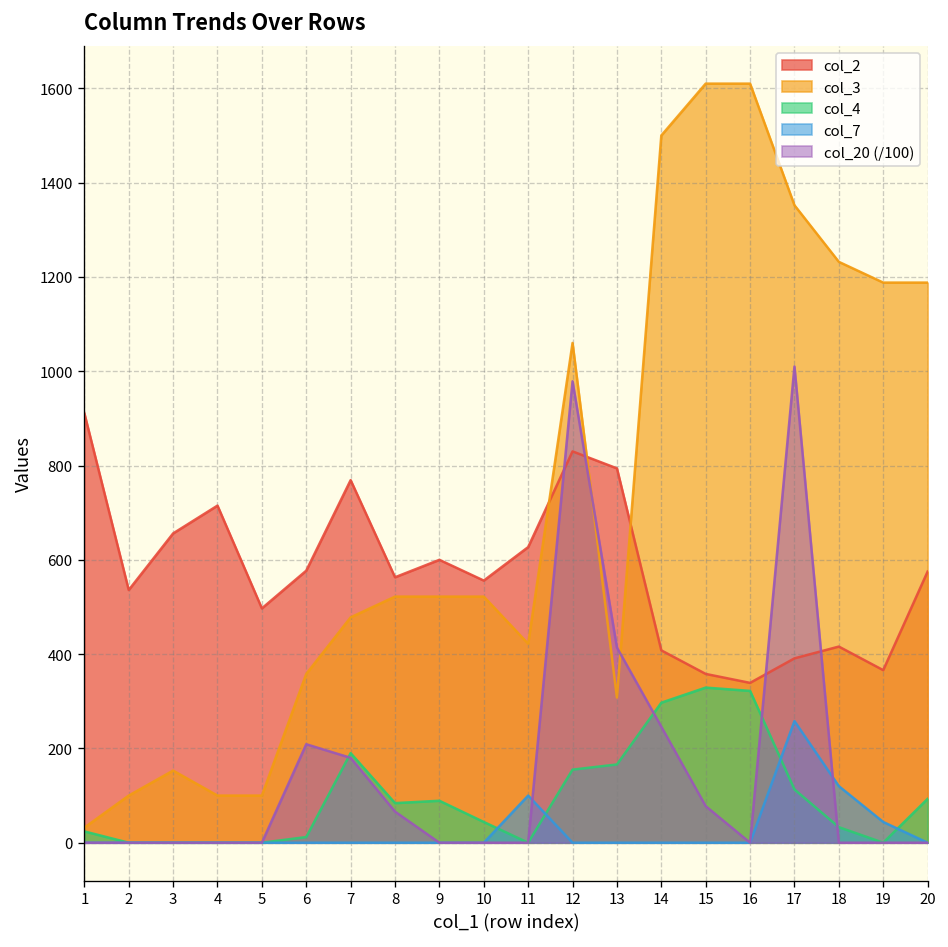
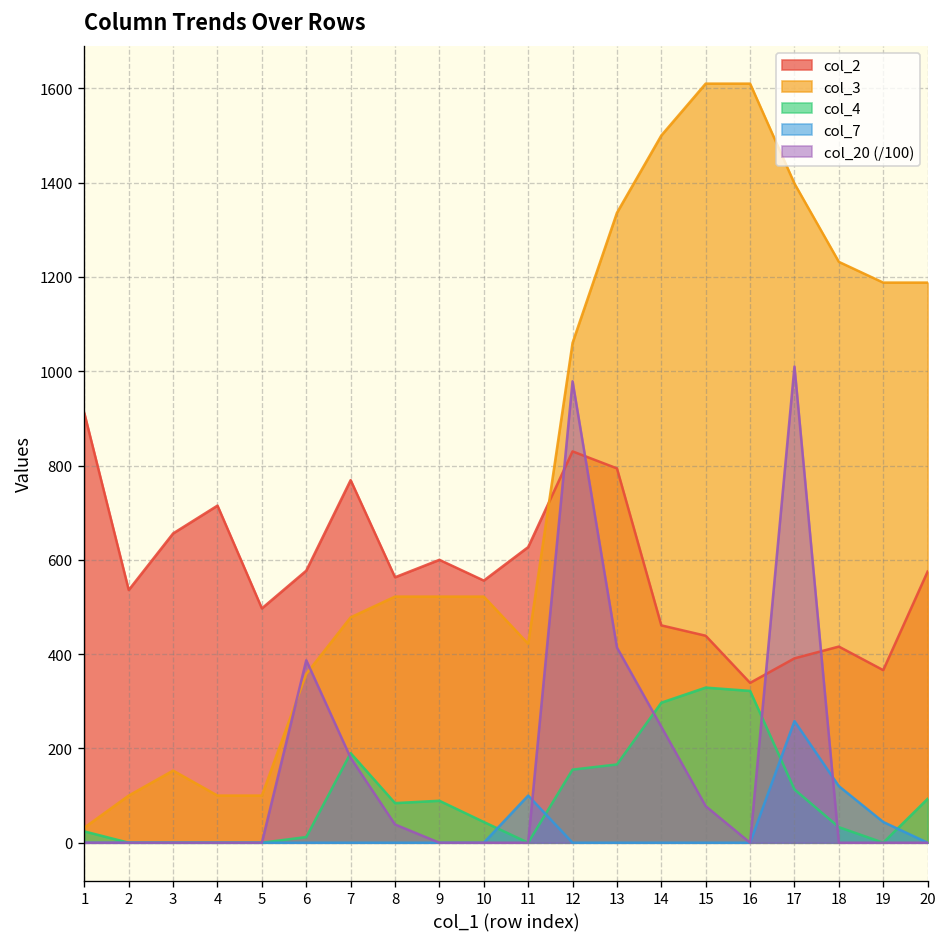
col_20 (/100), 6: 210 -> 390
col_20 (/100), 8: 70 -> 40
col_3, 13: 310 -> 1340
col_2, 14: 410 -> 460
col_2, 15: 360 -> 440
col_3, 17: 1350 -> 1400
